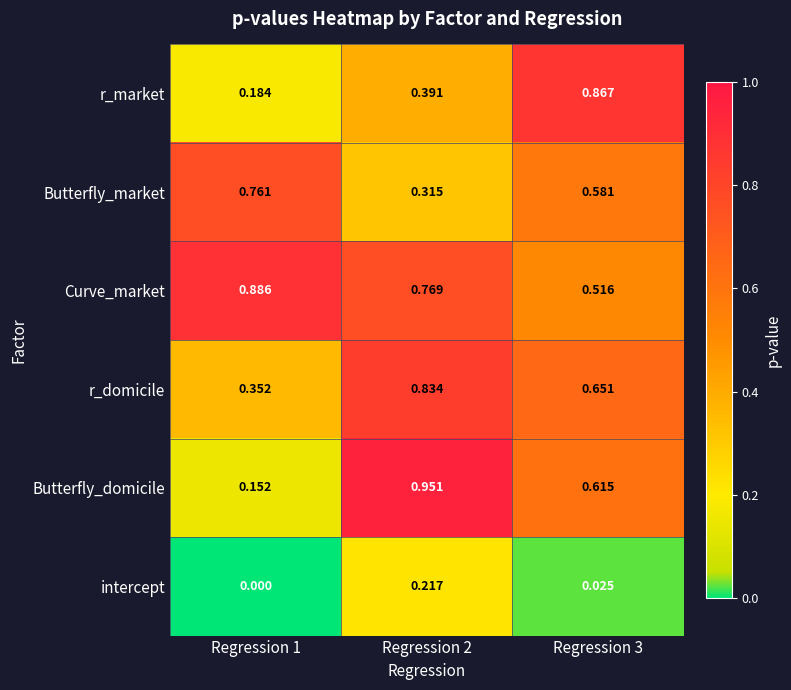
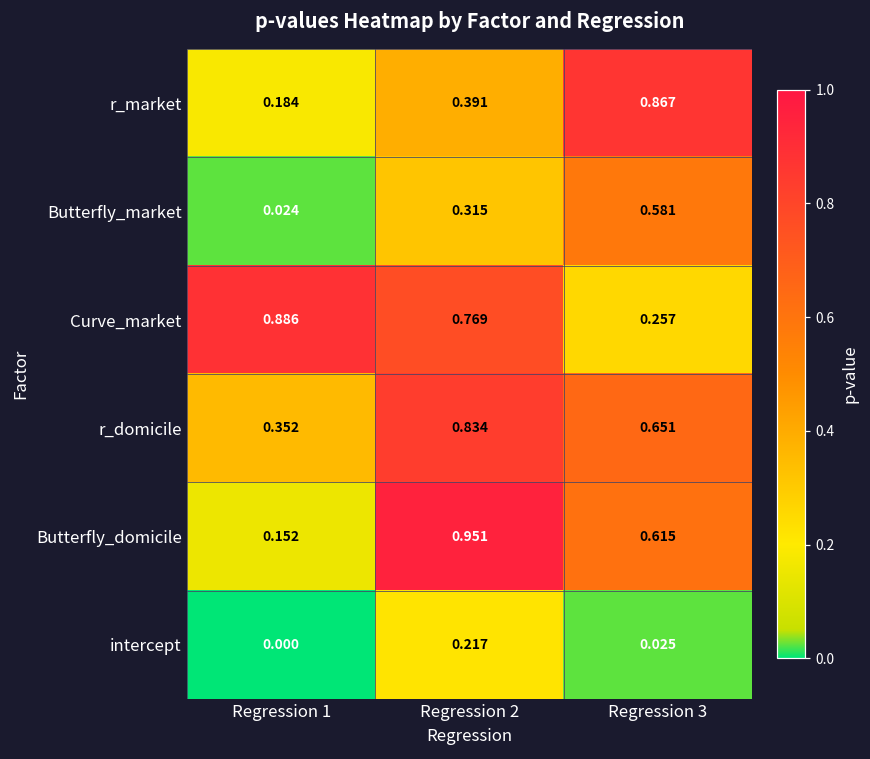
Butterfly_market, Regression 1: 0.761 -> 0.024
Curve_market, Regression 3: 0.516 -> 0.257
